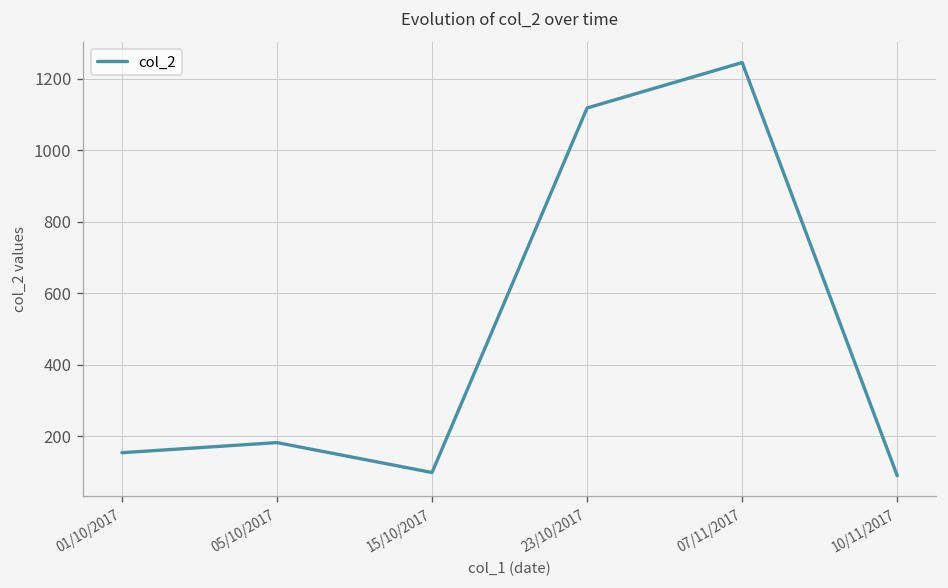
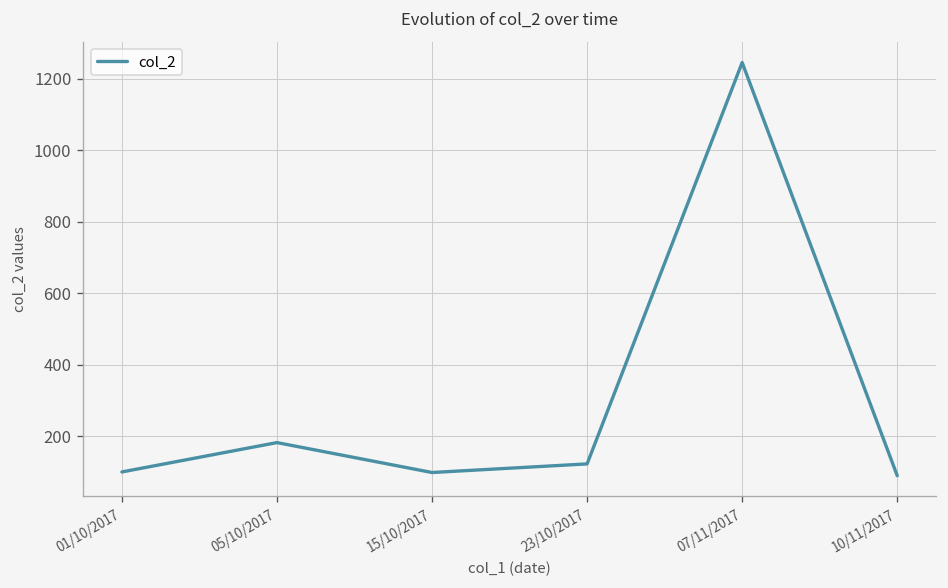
01/10/2017: 150 -> 100
23/10/2017: 1120 -> 120
